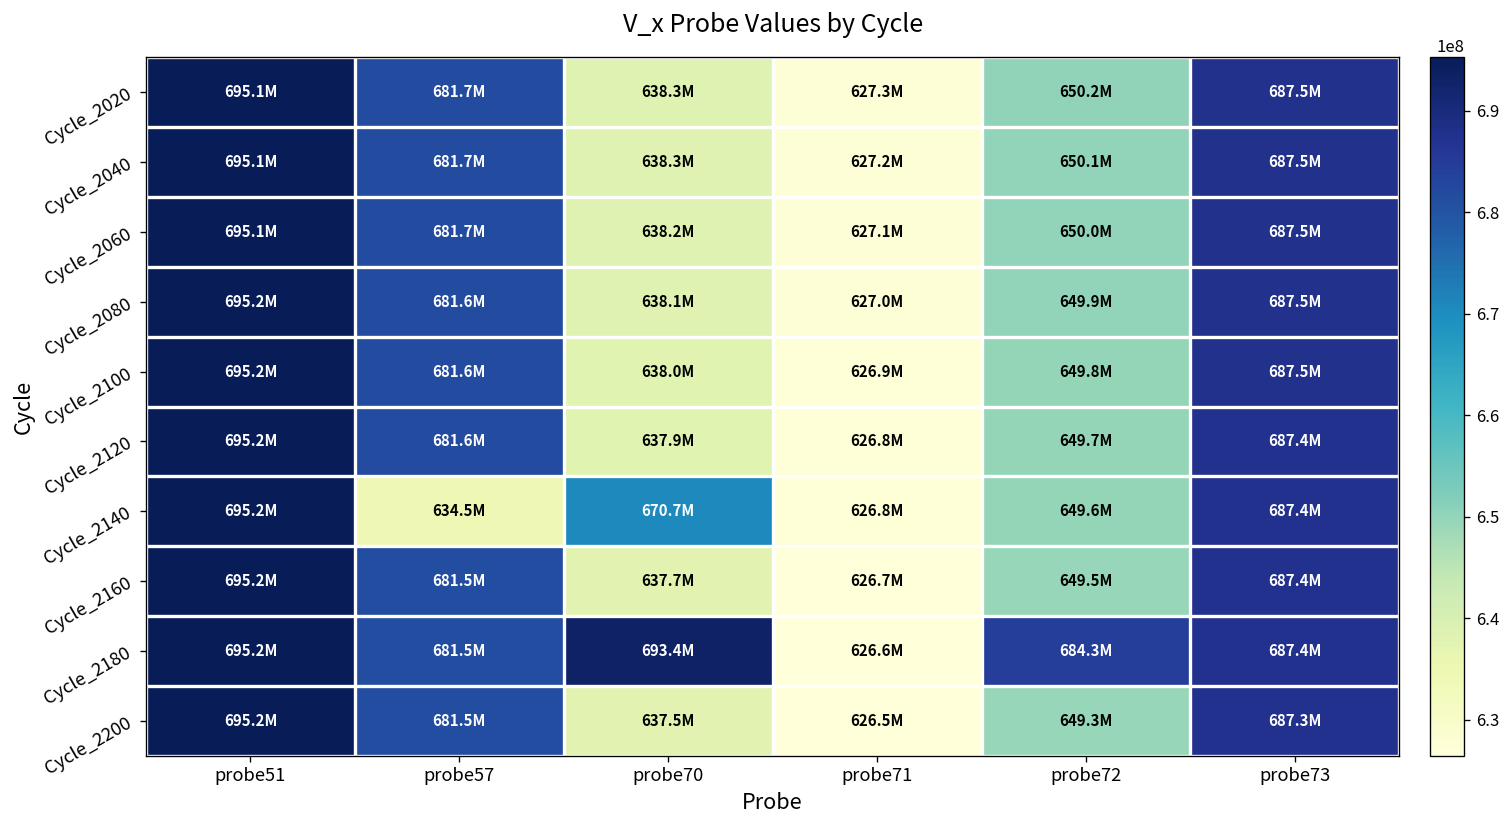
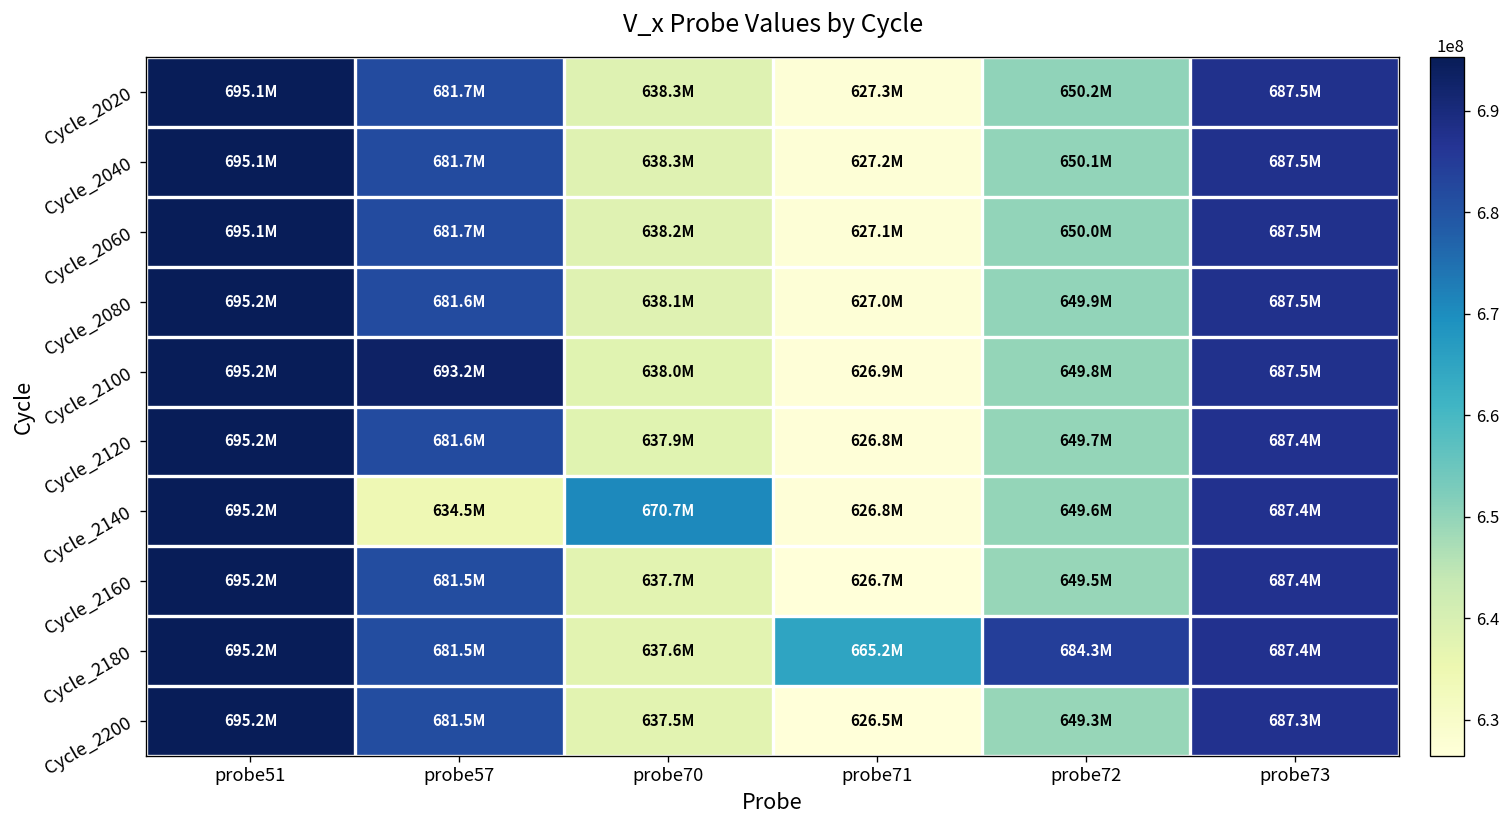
Cycle_2100, probe57: 681.6M -> 693.2M
Cycle_2180, probe70: 693.4M -> 637.6M
Cycle_2180, probe71: 626.6M -> 665.2M
